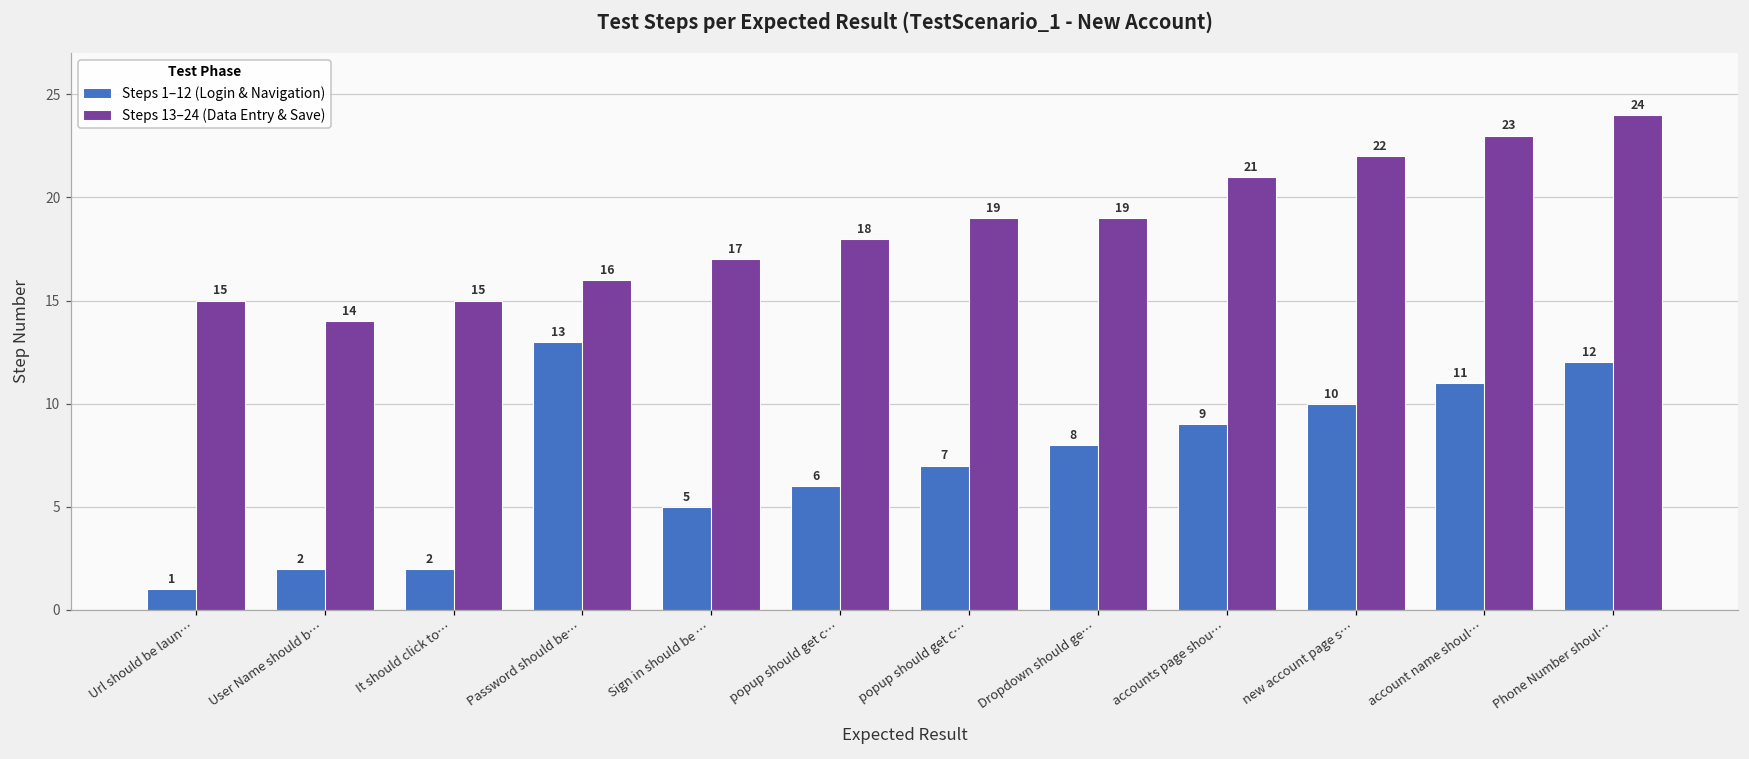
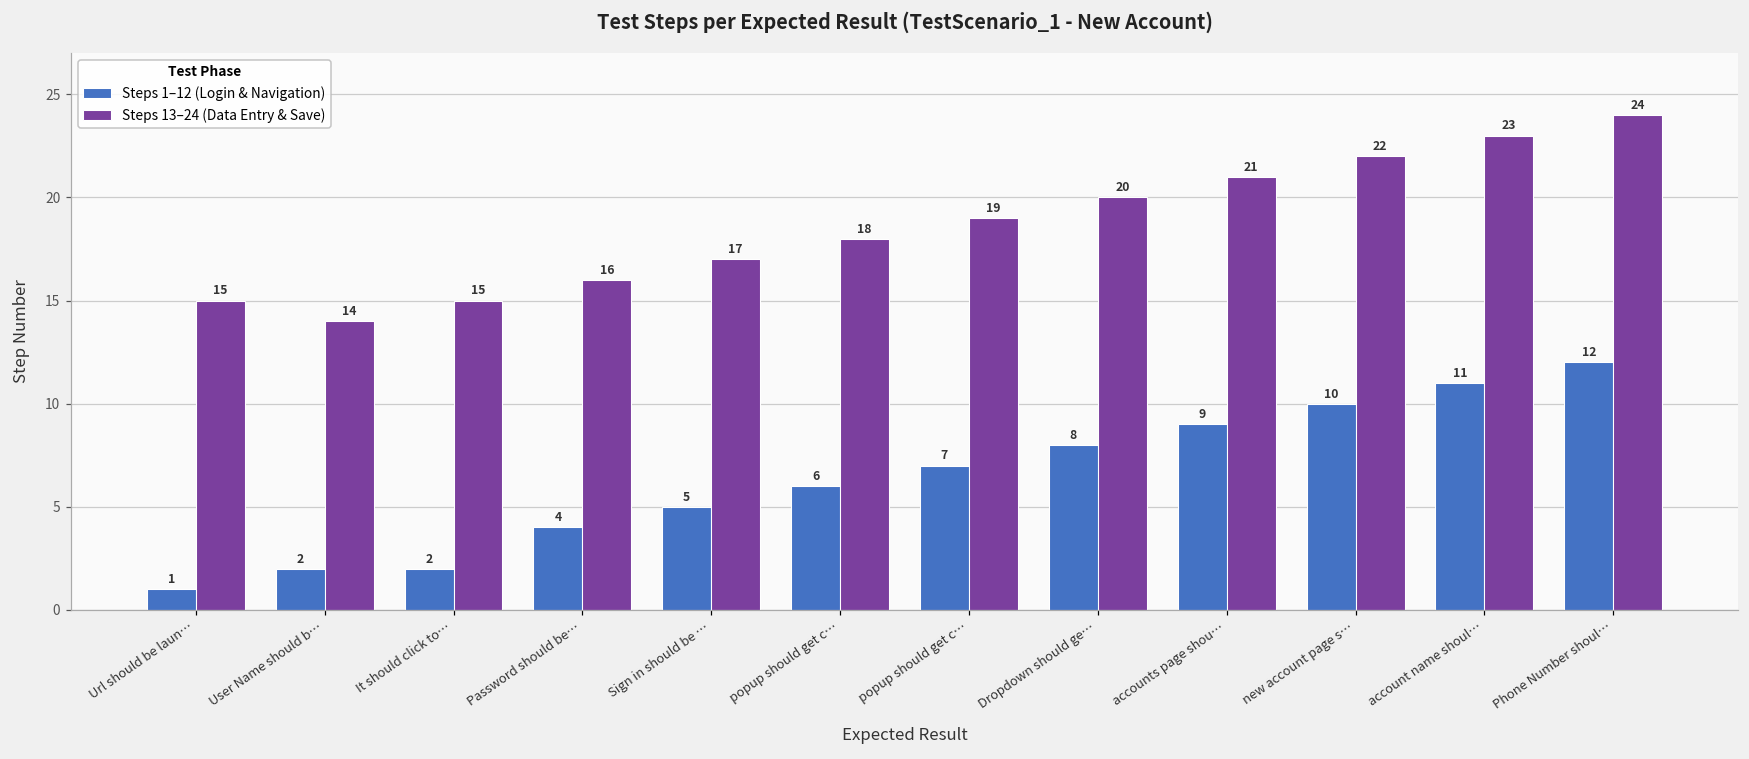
Steps 1–12 (Login & Navigation), Password should be…: 13 -> 4
Steps 13–24 (Data Entry & Save), Dropdown should ge…: 19 -> 20
